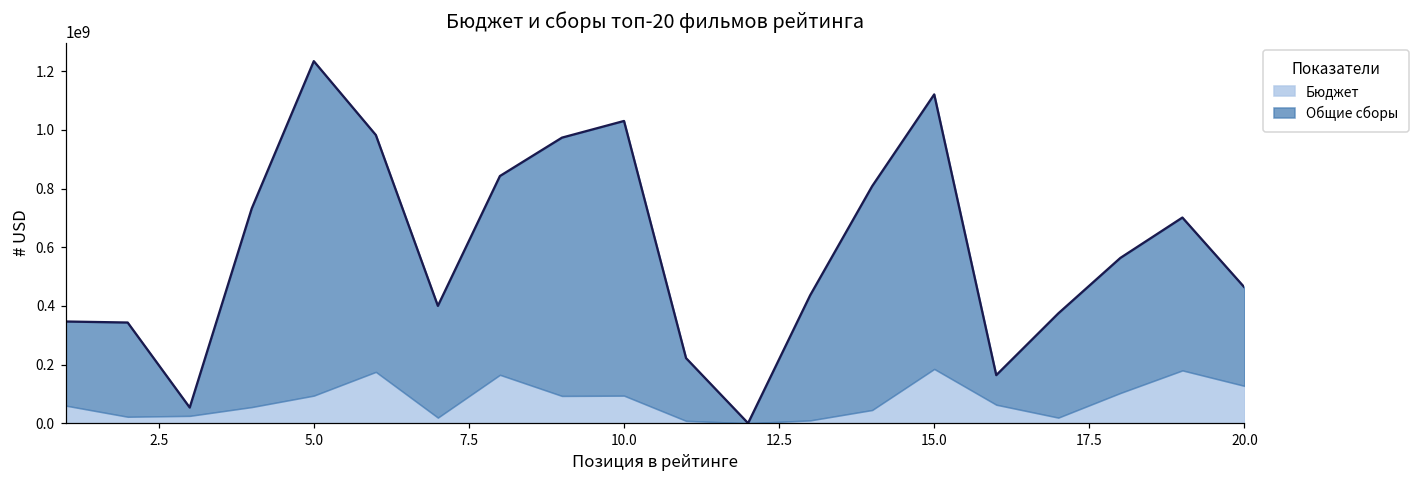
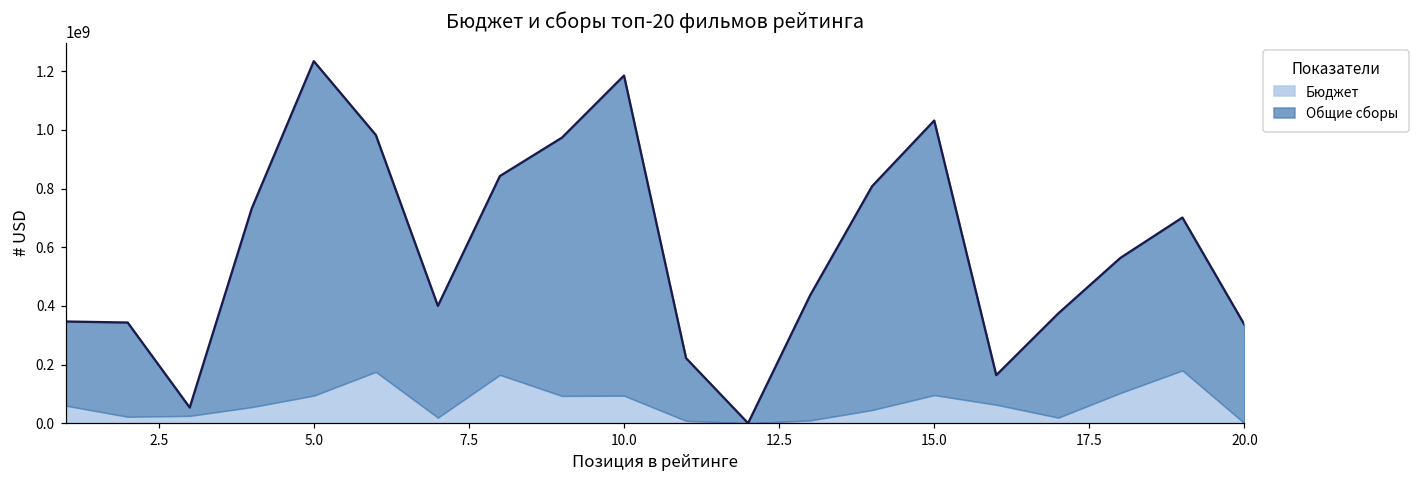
Общие сборы, 10.0: 940000000 -> 1090000000
Бюджет, 15.0: 190000000 -> 100000000
Бюджет, 20.0: 130000000 -> 0
